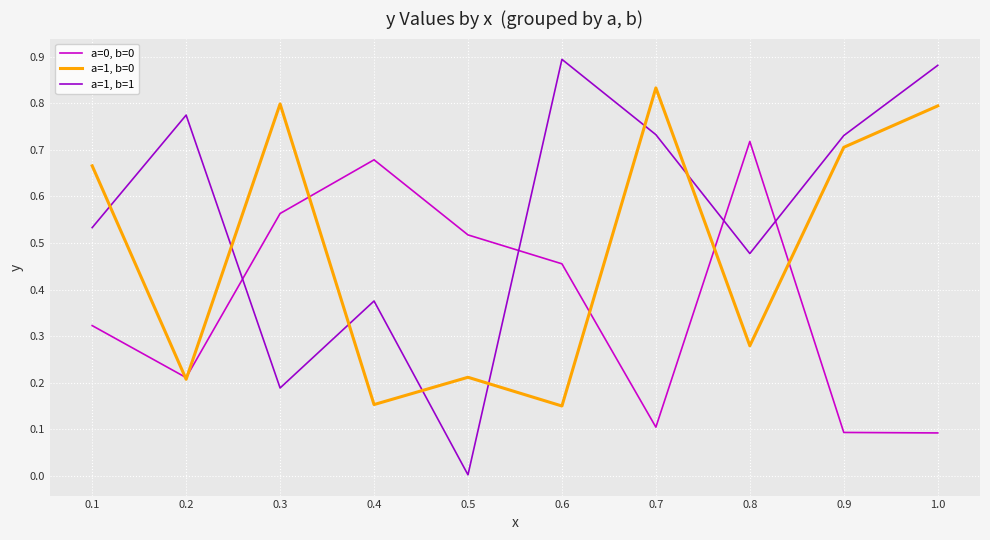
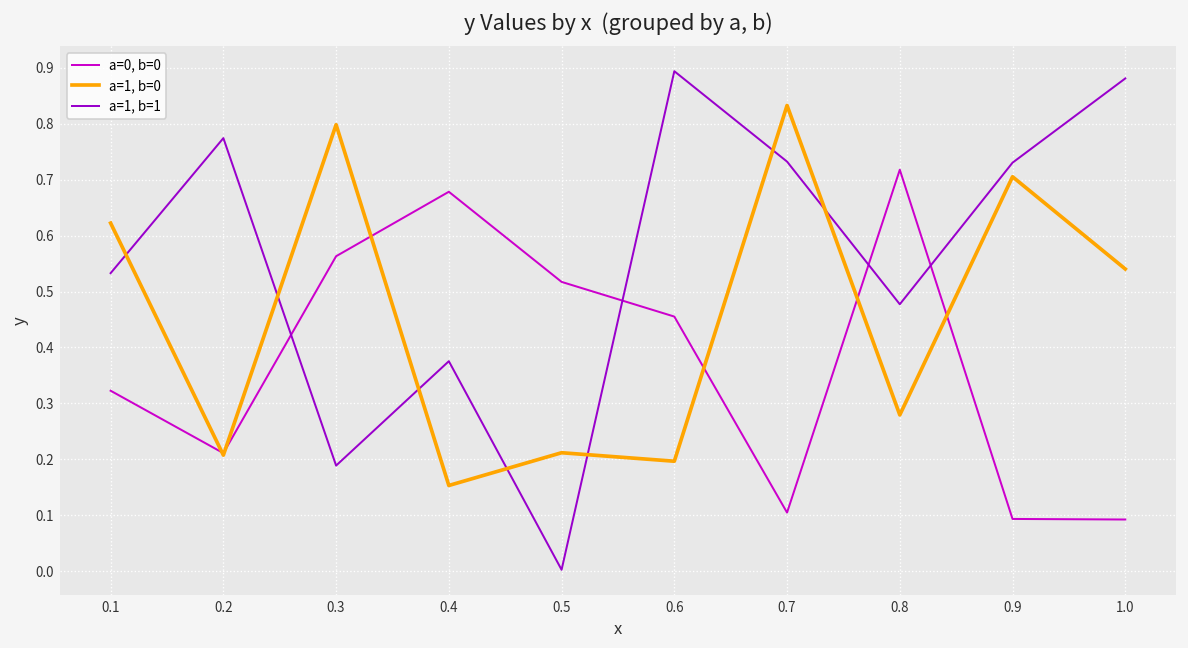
a=1, b=0, 0.1: 0.67 -> 0.62
a=1, b=0, 0.6: 0.15 -> 0.20
a=1, b=0, 1.0: 0.79 -> 0.54
